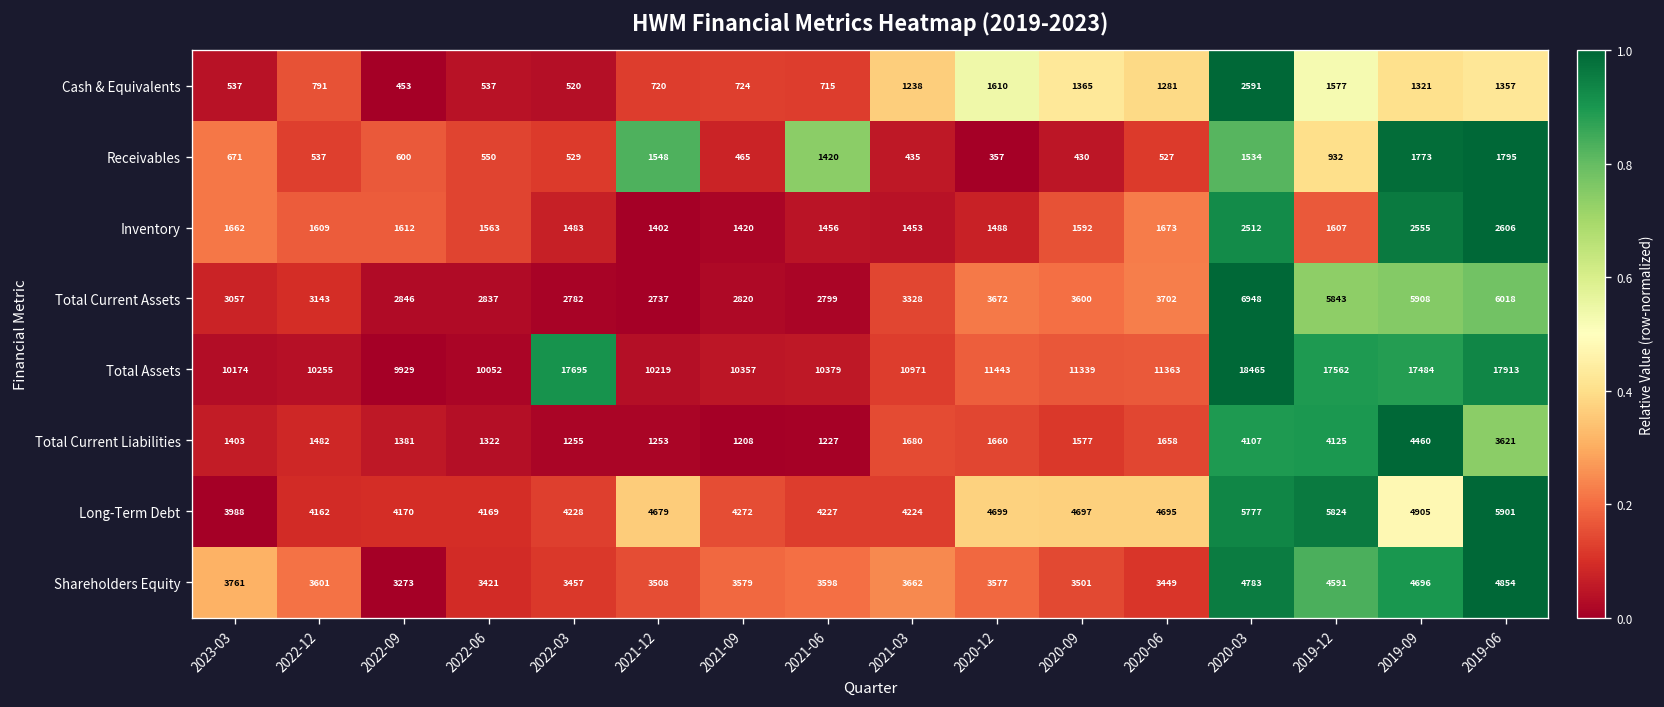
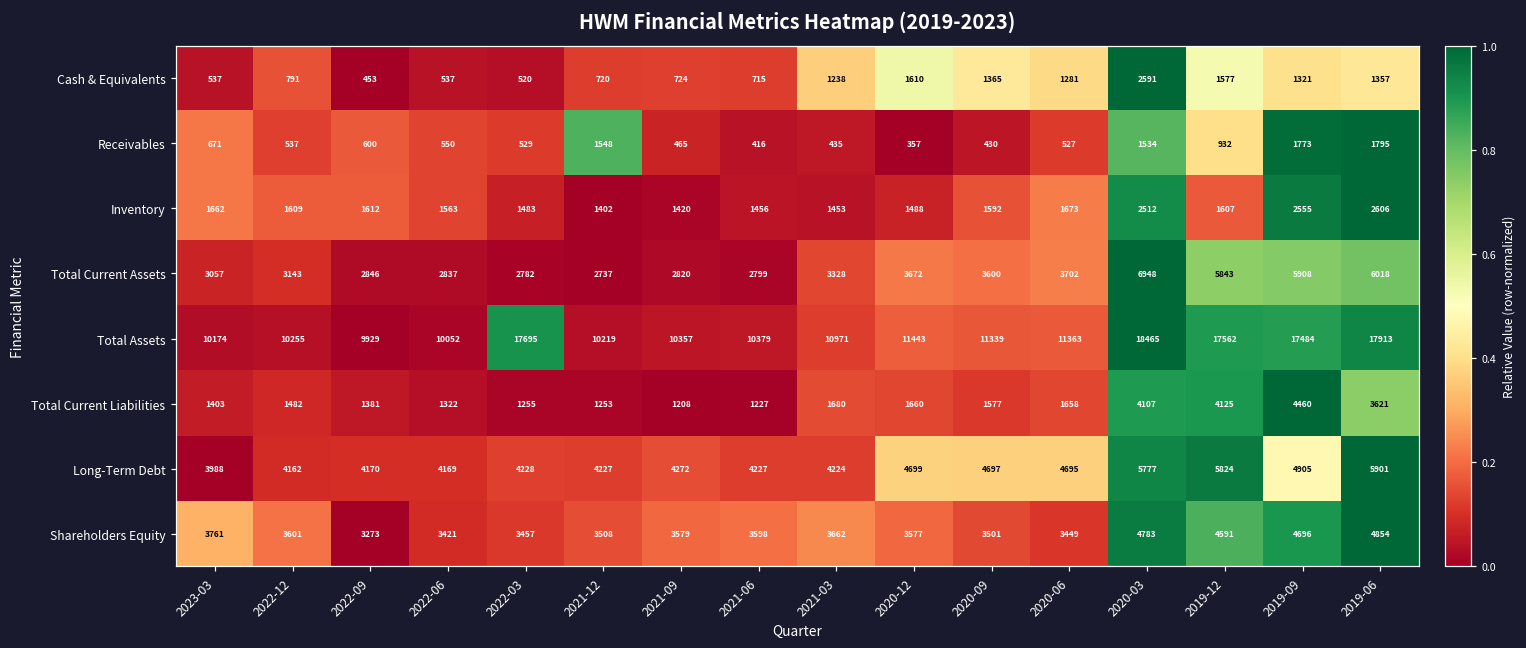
Receivables, 2021-06: 1420 -> 416
Long-Term Debt, 2021-12: 4679 -> 4227
